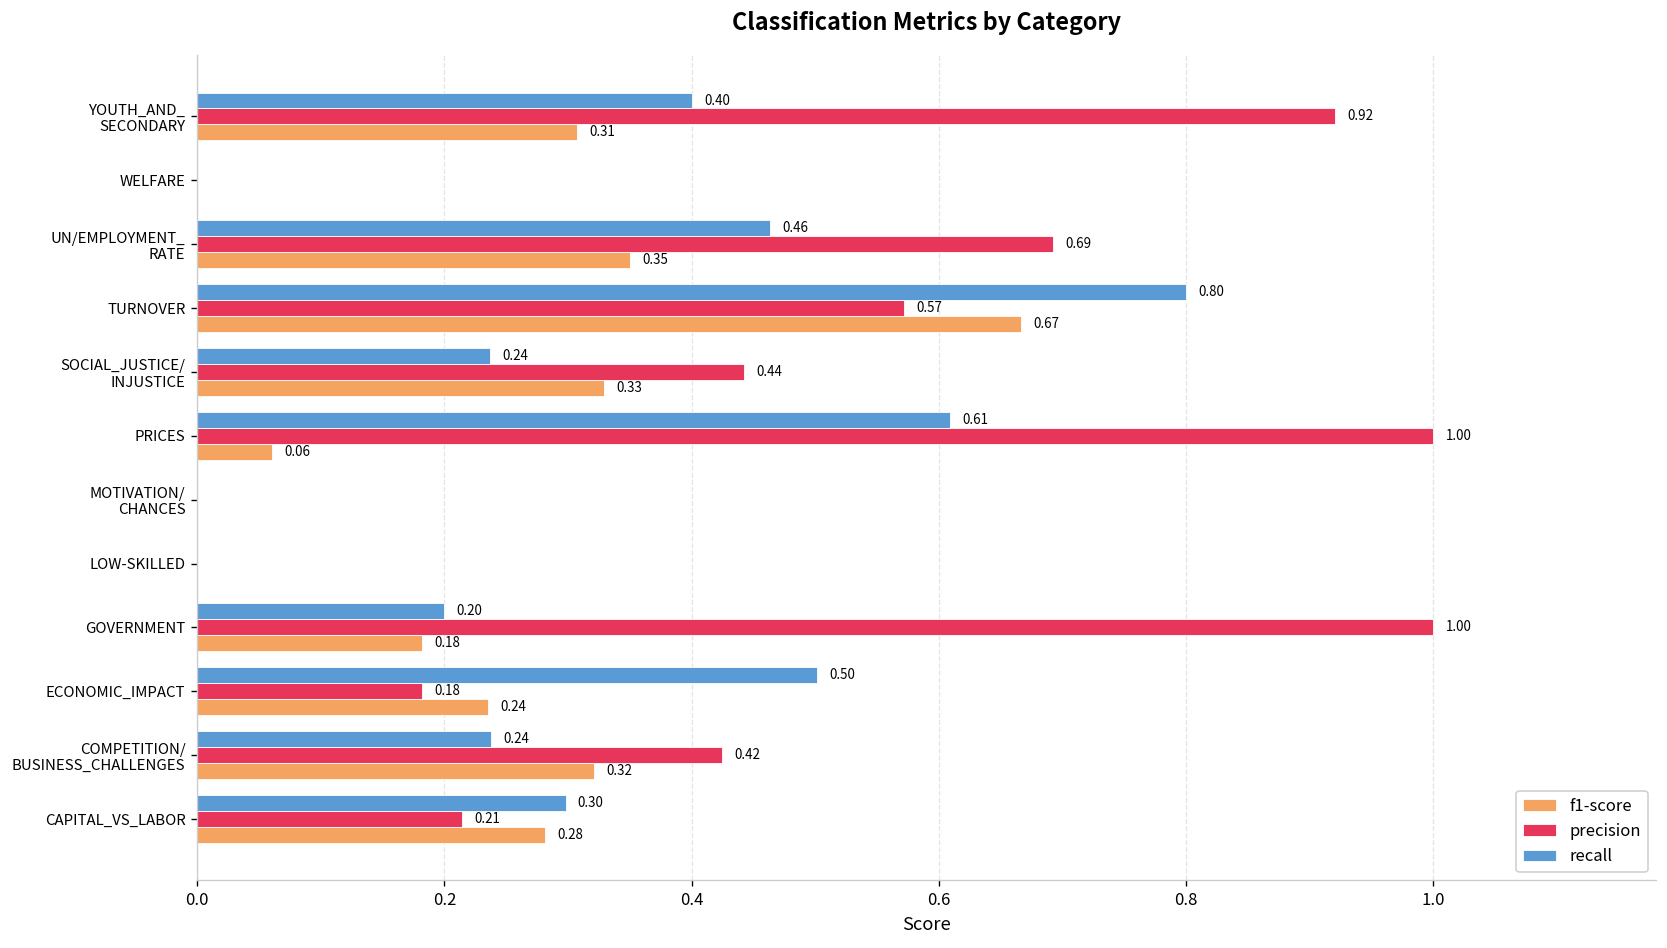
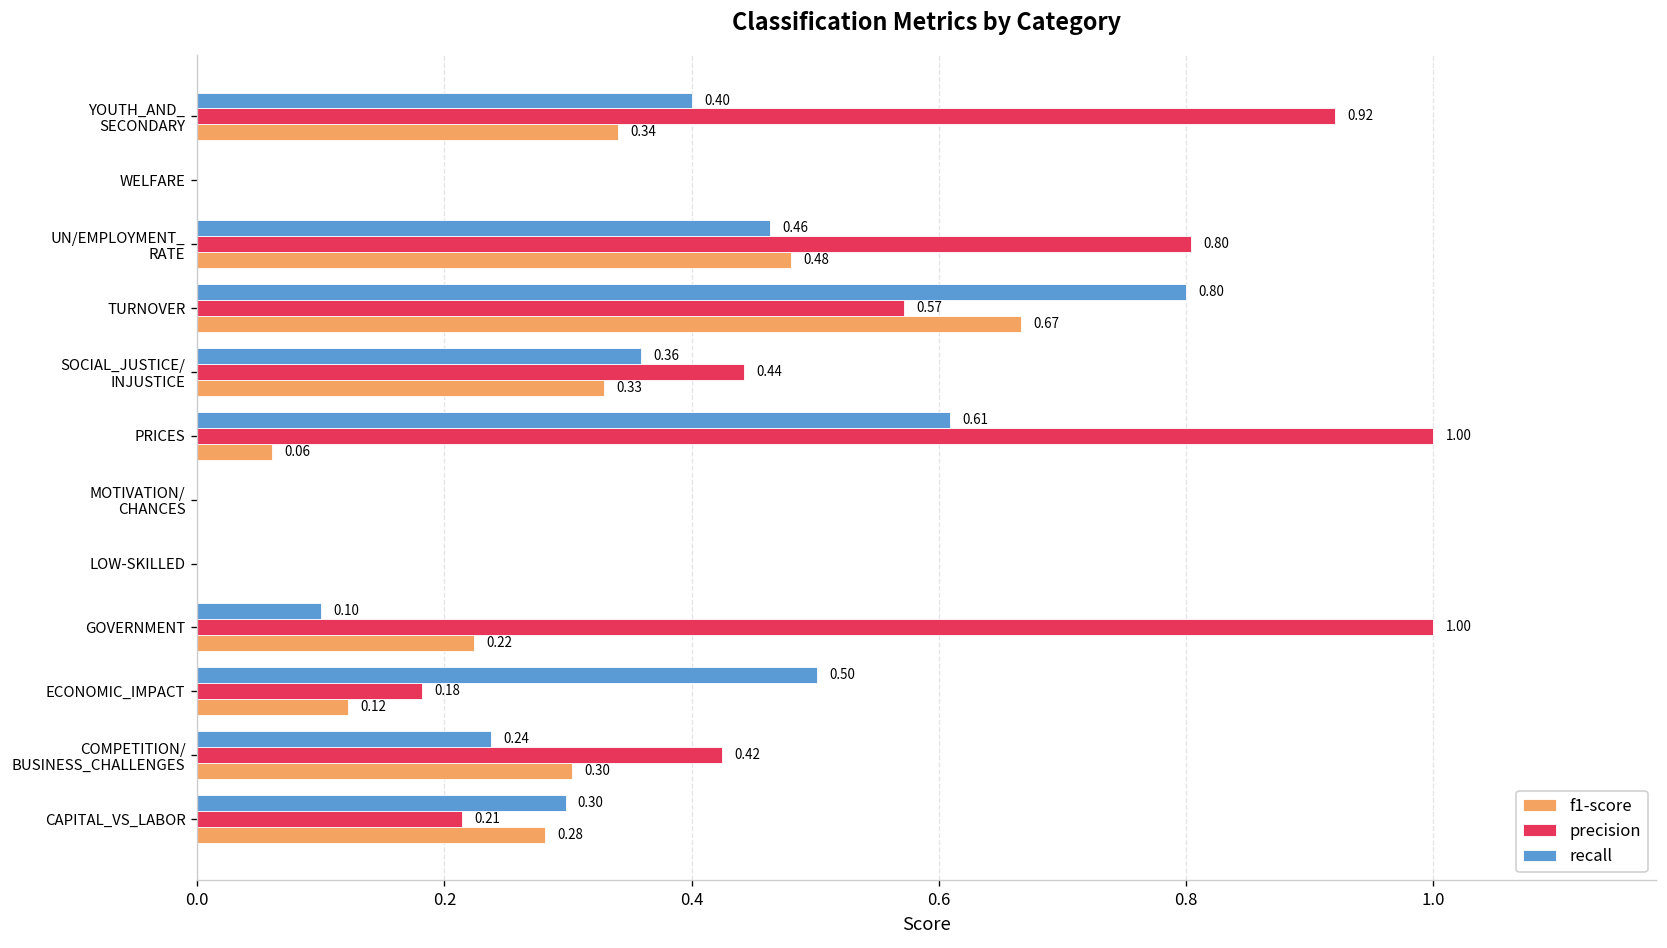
f1-score, YOUTH_AND_ SECONDARY: 0.31 -> 0.34
precision, UN/EMPLOYMENT_ RATE: 0.69 -> 0.80
f1-score, UN/EMPLOYMENT_ RATE: 0.35 -> 0.48
recall, SOCIAL_JUSTICE/ INJUSTICE: 0.24 -> 0.36
recall, GOVERNMENT: 0.20 -> 0.10
f1-score, GOVERNMENT: 0.18 -> 0.22
f1-score, ECONOMIC_IMPACT: 0.24 -> 0.12
f1-score, COMPETITION/ BUSINESS_CHALLENGES: 0.32 -> 0.30
